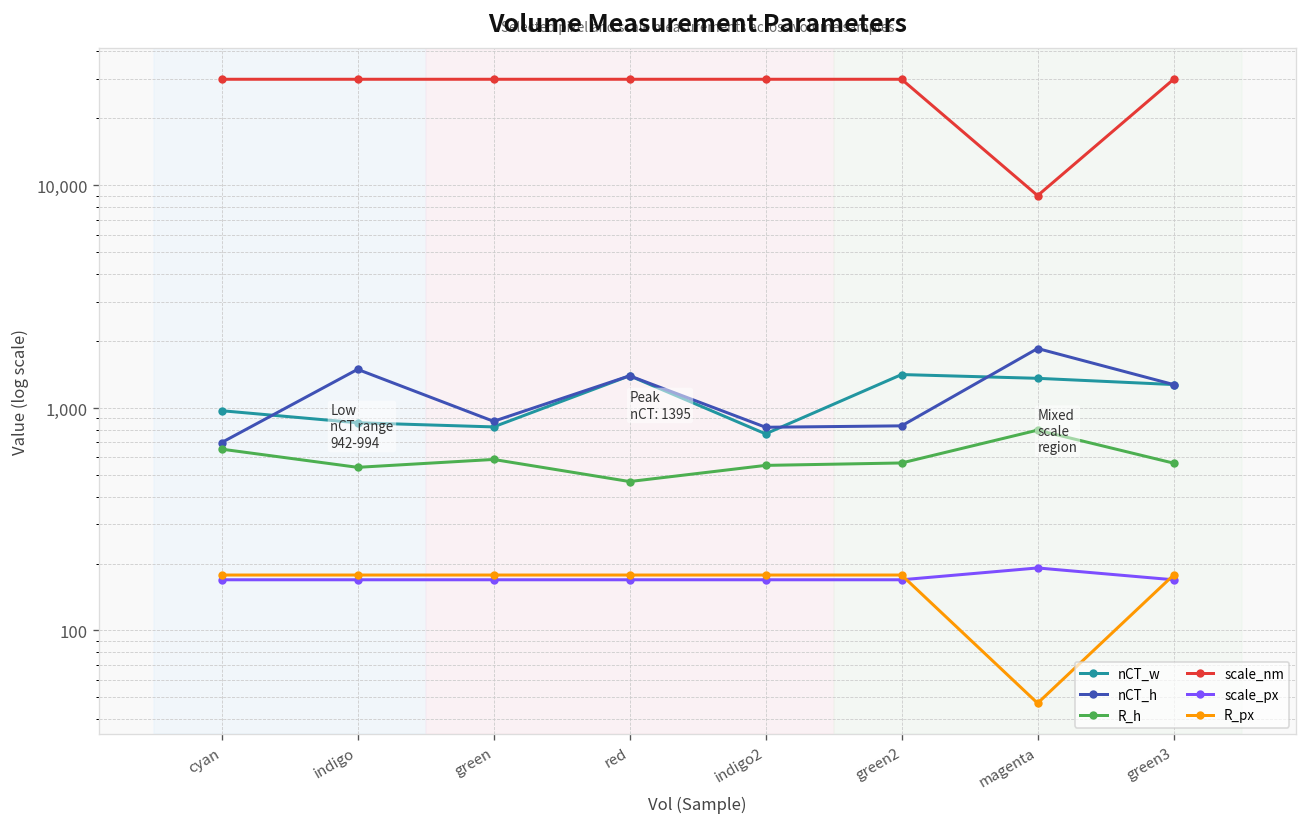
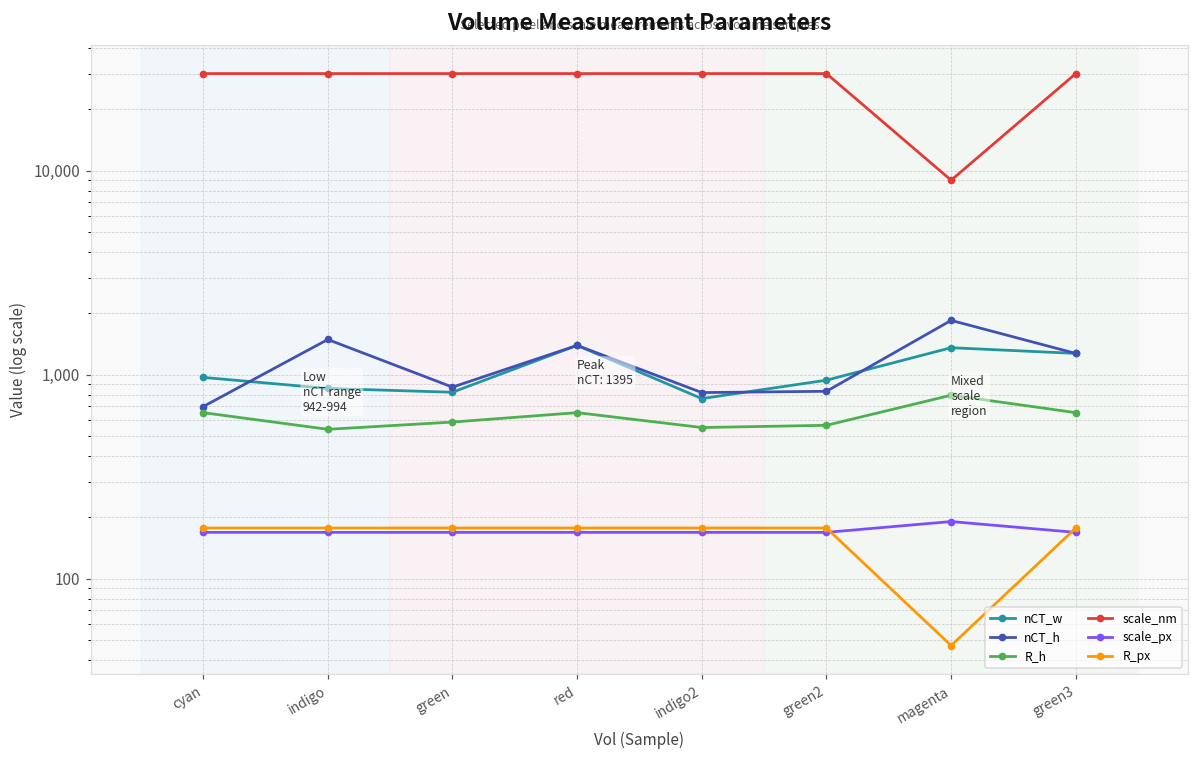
R_h, red: 470 -> 650
nCT_w, green2: 1,400 -> 900
R_h, green3: 570 -> 650
